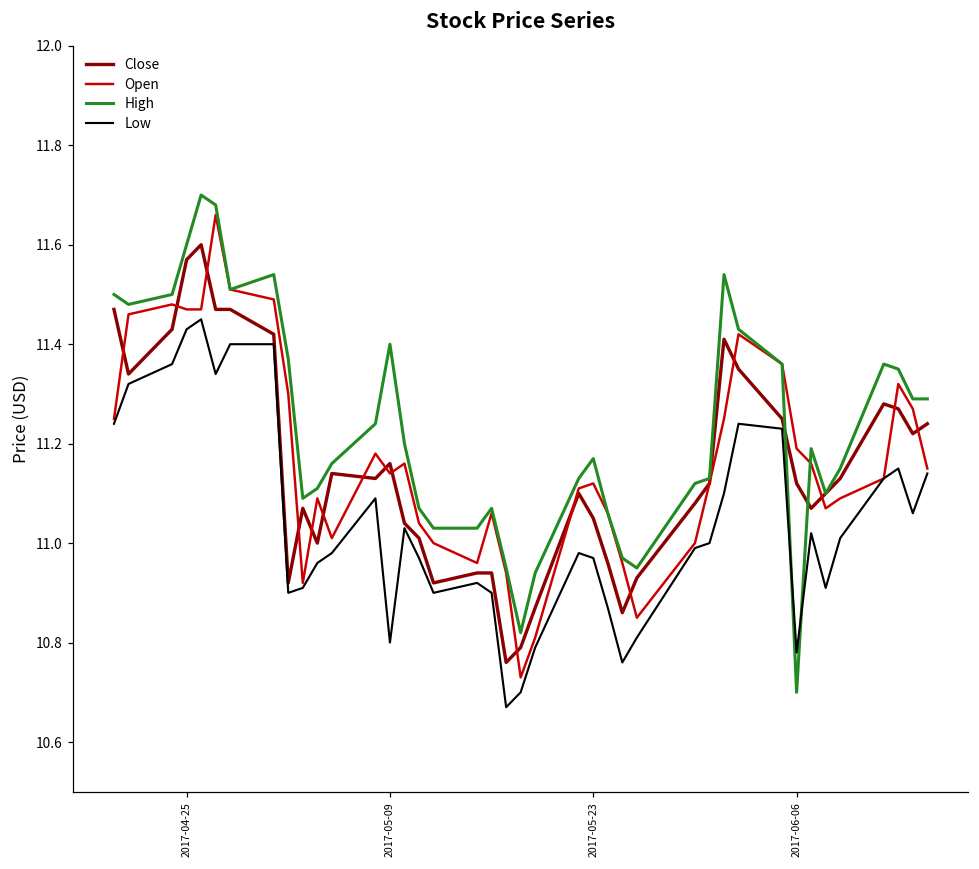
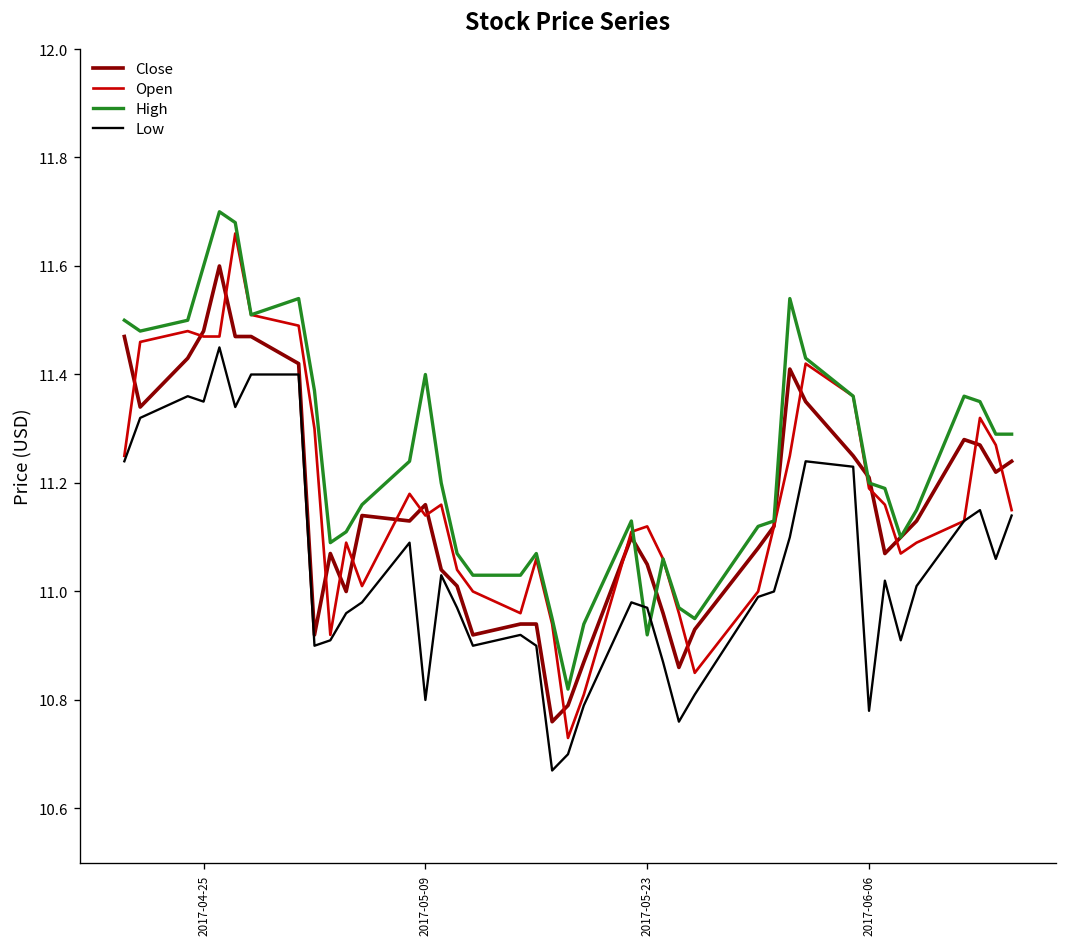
Close, 2017-04-25: 11.57 -> 11.48
Low, 2017-04-25: 11.43 -> 11.35
High, 2017-05-23: 11.17 -> 10.92
Close, 2017-06-06: 11.12 -> 11.21
High, 2017-06-06: 10.7 -> 11.2
